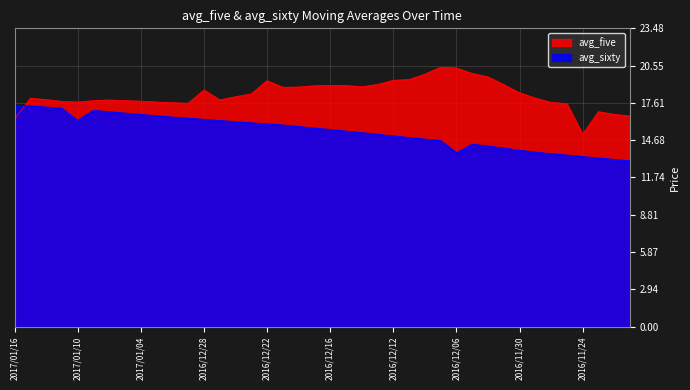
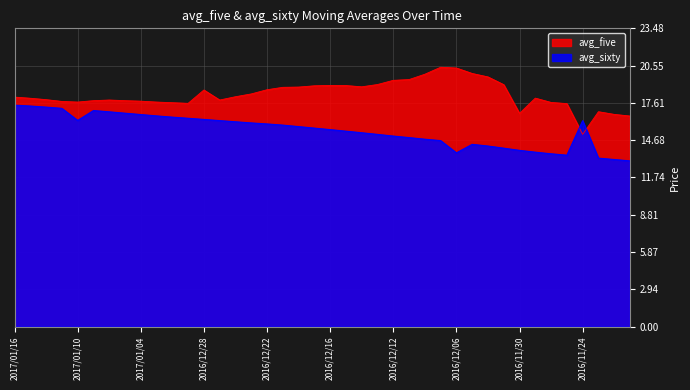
avg_five, 2017/01/16: 16.4 -> 18.1
avg_five, 2016/12/22: 19.4 -> 18.7
avg_five, 2016/11/30: 18.4 -> 16.8
avg_sixty, 2016/11/24: 13.4 -> 16.2
